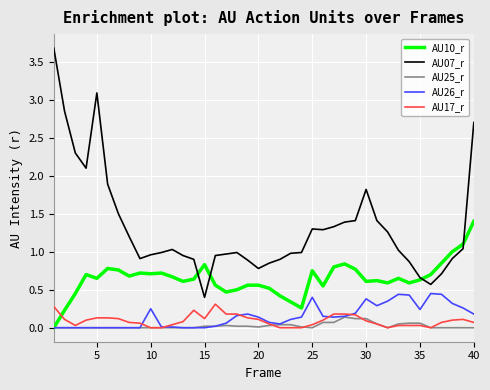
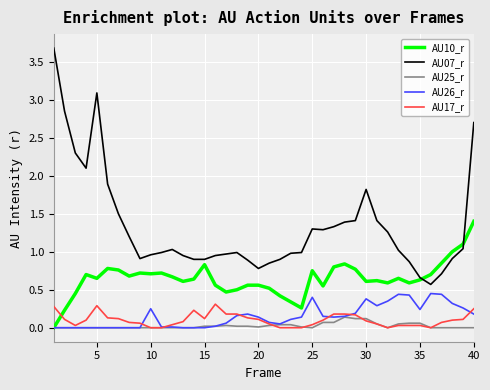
AU17_r, 5: 0.1 -> 0.3
AU07_r, 15: 0.4 -> 0.9
AU17_r, 40: 0.1 -> 0.3
